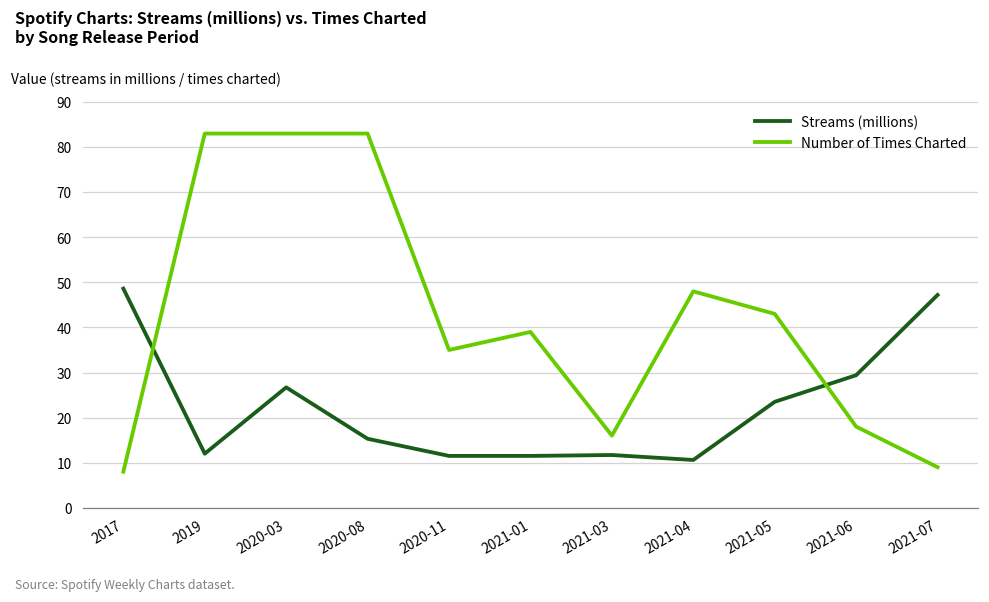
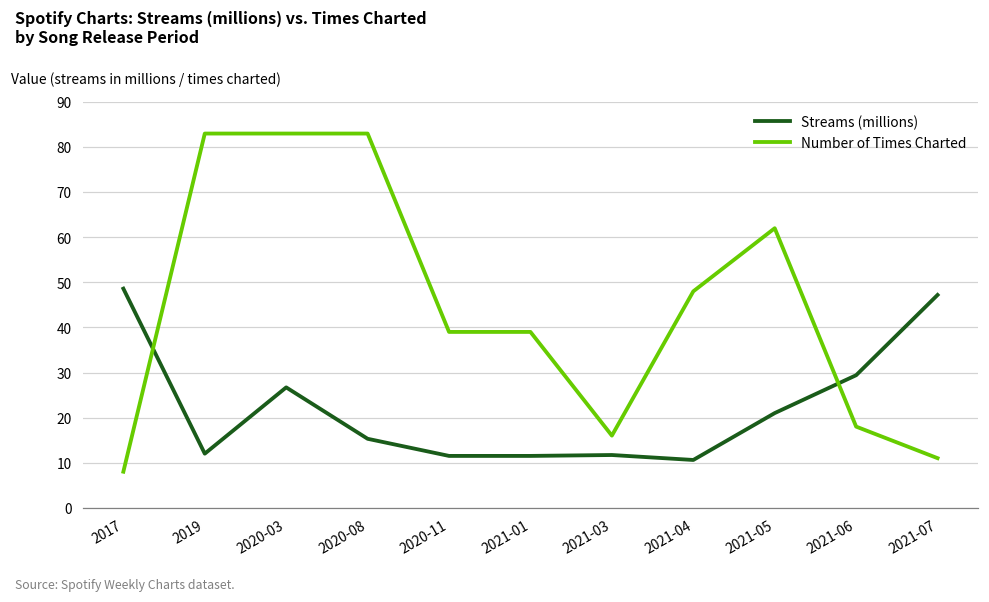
Number of Times Charted, 2020-11: 35 -> 39
Streams (millions), 2021-05: 24 -> 21
Number of Times Charted, 2021-05: 43 -> 62
Number of Times Charted, 2021-07: 9 -> 11
